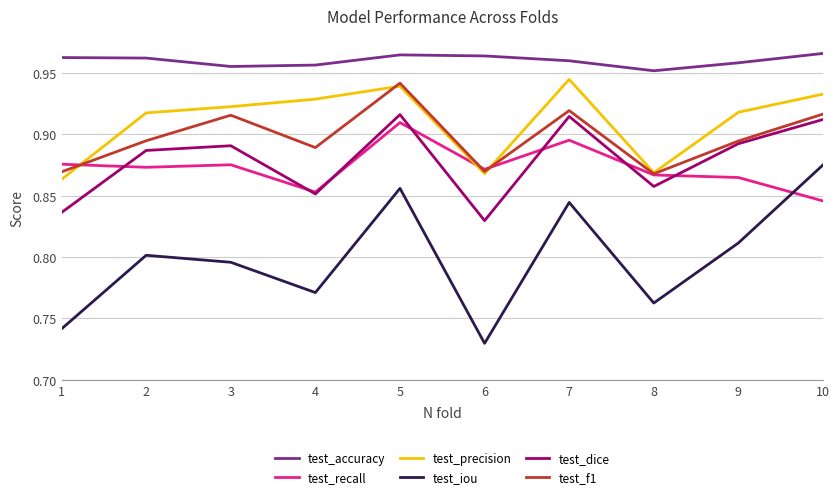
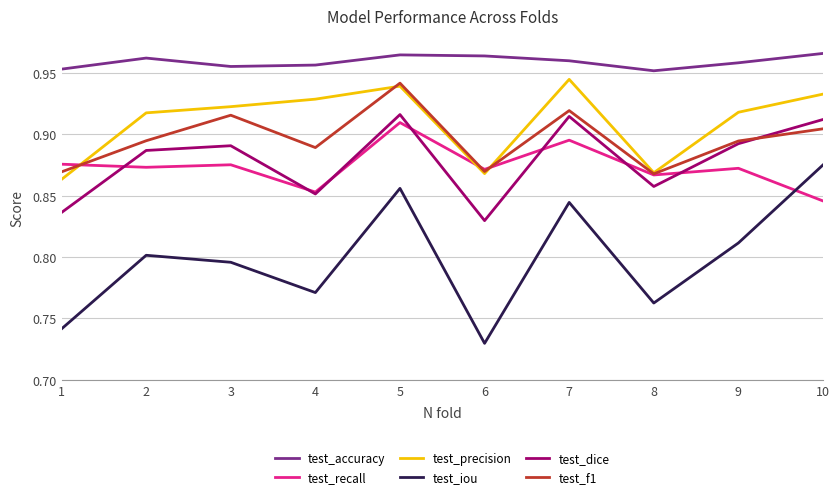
test_accuracy, 1: 0.963 -> 0.953
test_recall, 9: 0.865 -> 0.872
test_f1, 10: 0.916 -> 0.904
